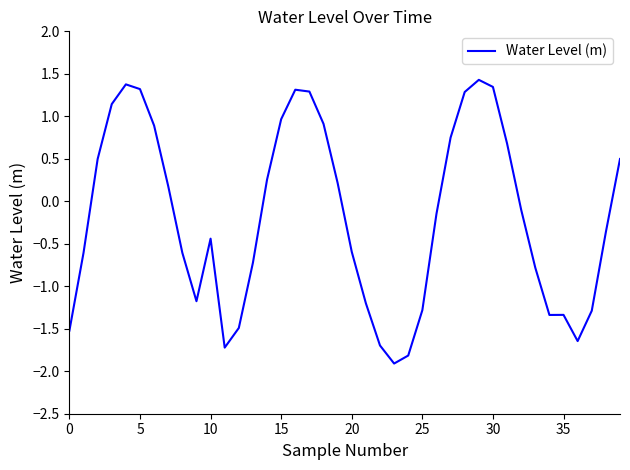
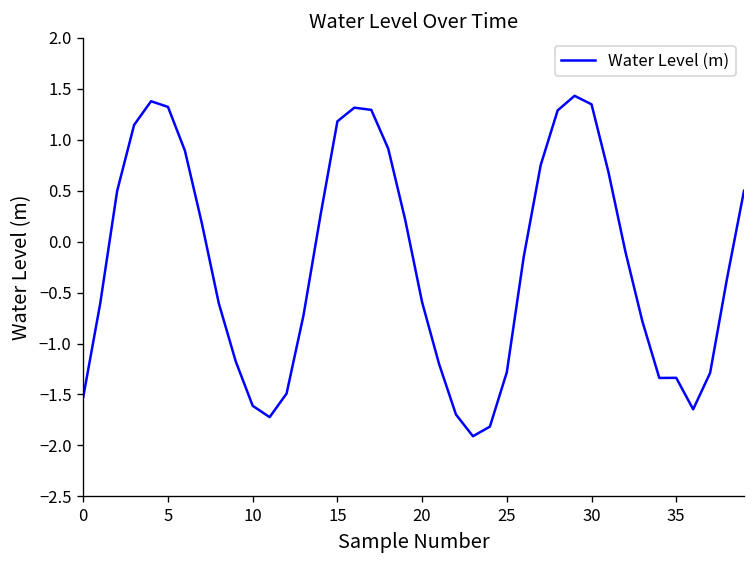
10: -0.4 -> -1.6
15: 1.0 -> 1.2
